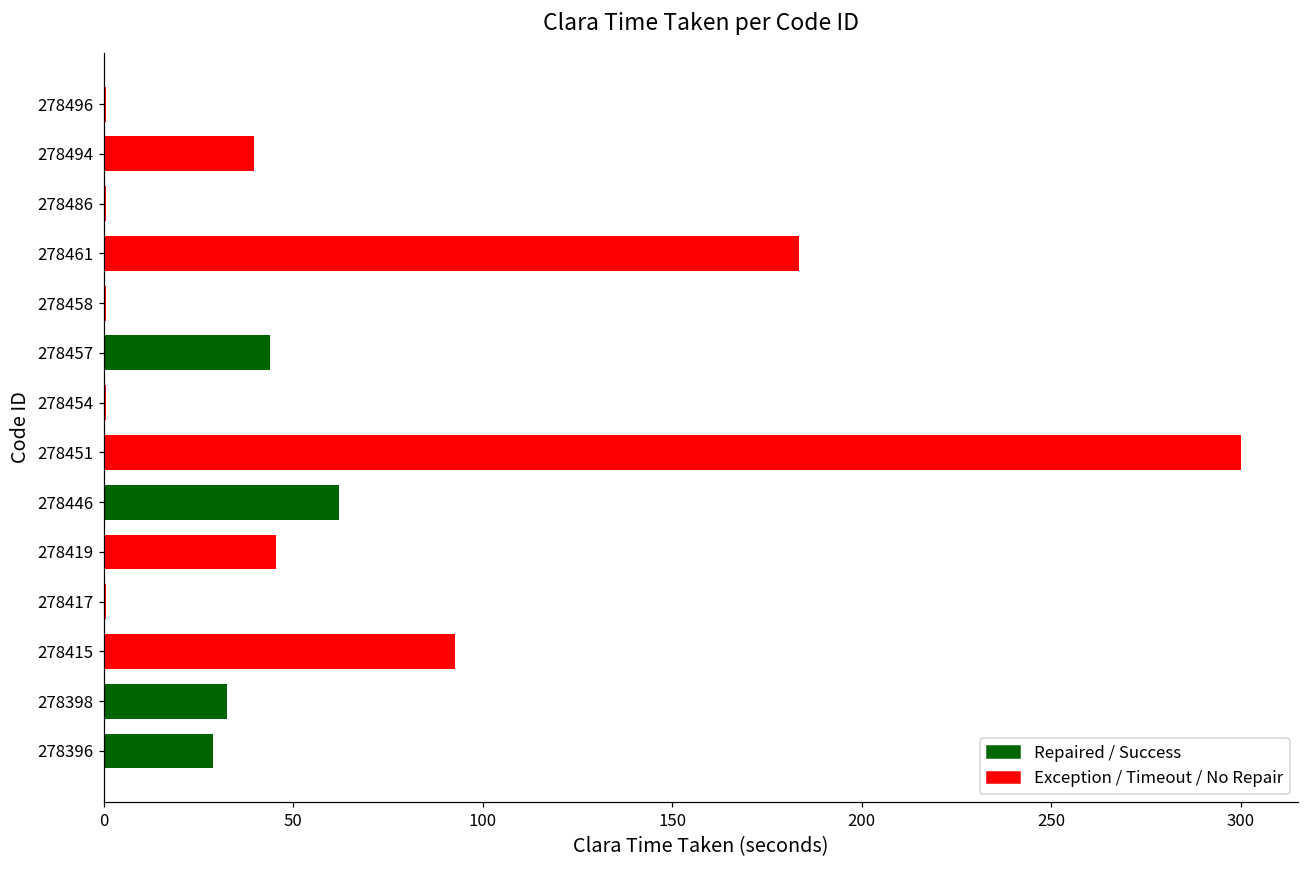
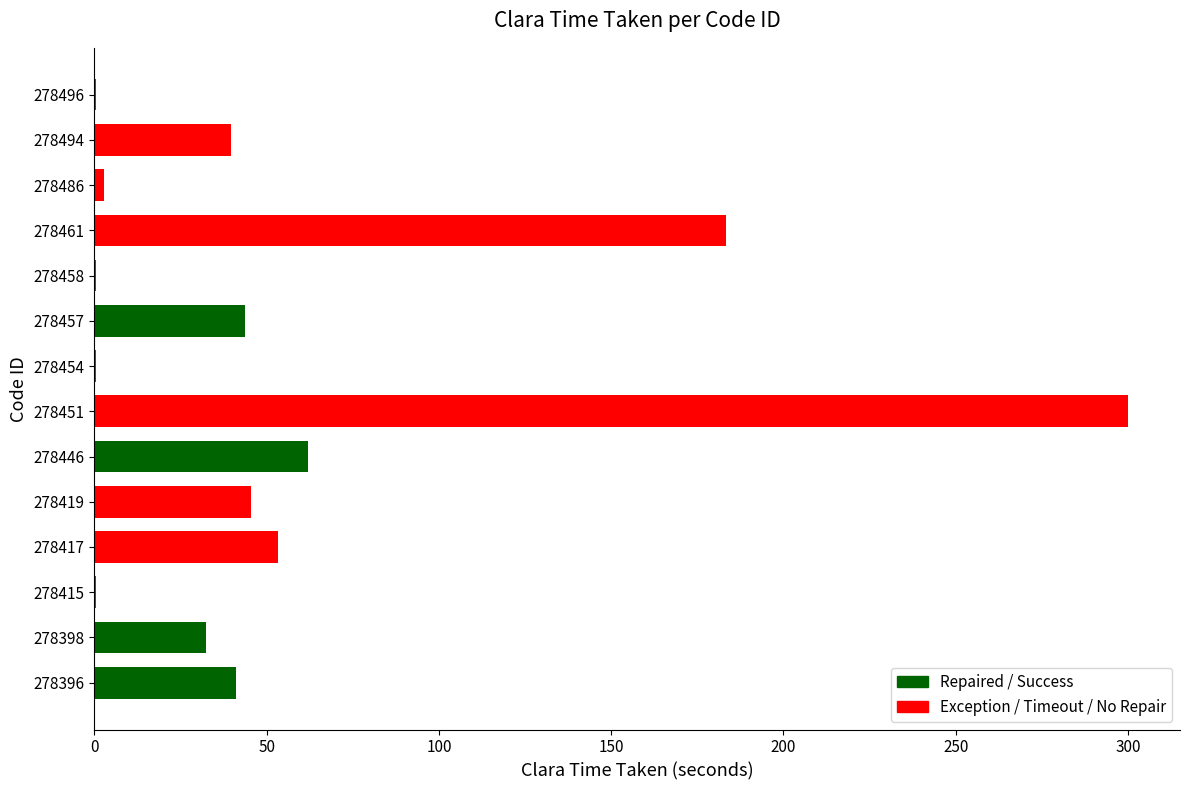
278486: 0 -> 3
278417: 1 -> 53
278415: 93 -> 0
278396: 29 -> 41
